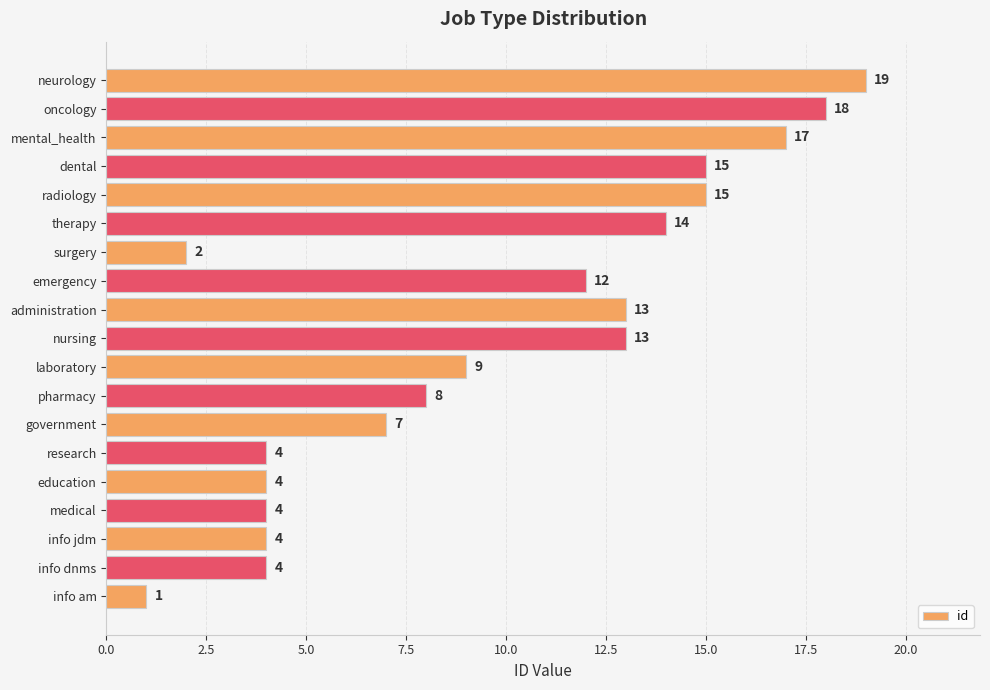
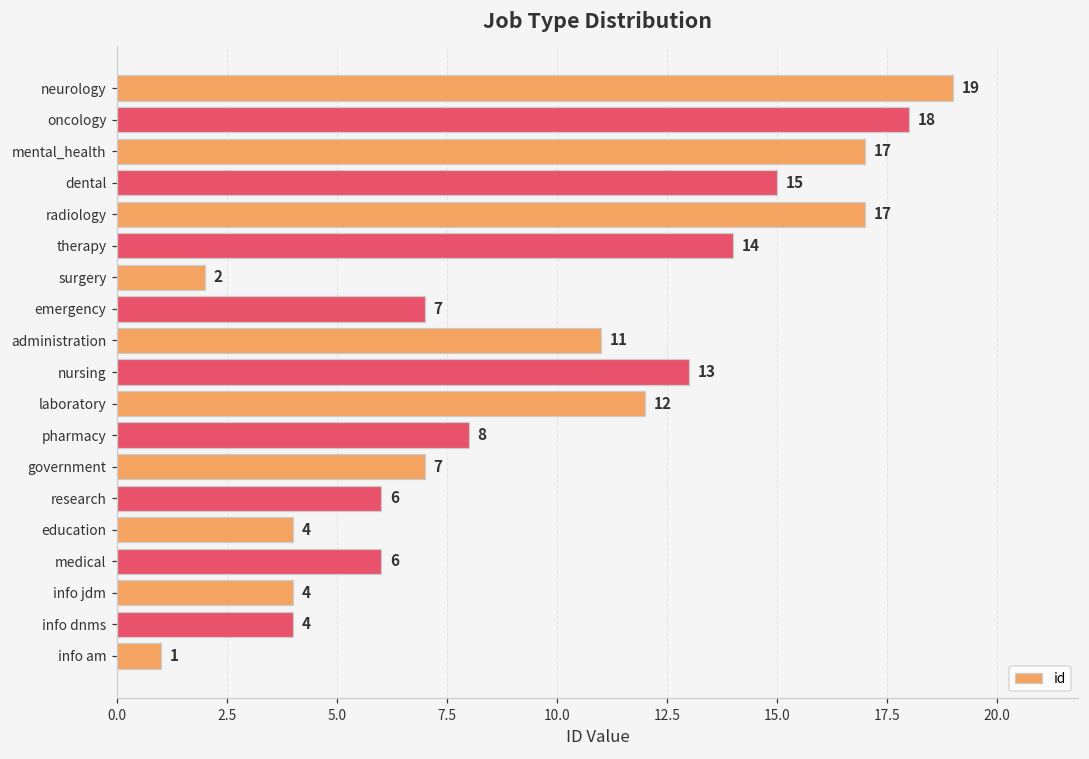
radiology: 15 -> 17
emergency: 12 -> 7
administration: 13 -> 11
laboratory: 9 -> 12
research: 4 -> 6
medical: 4 -> 6
